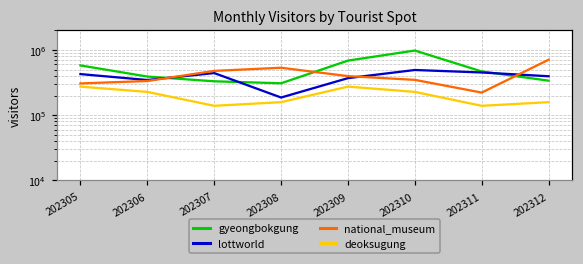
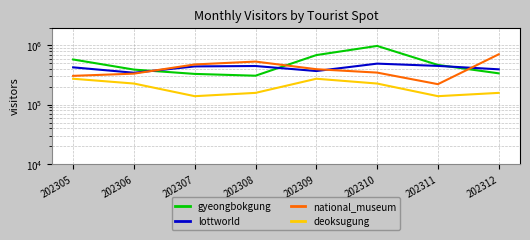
lottworld, 202308: 190000 -> 400000
